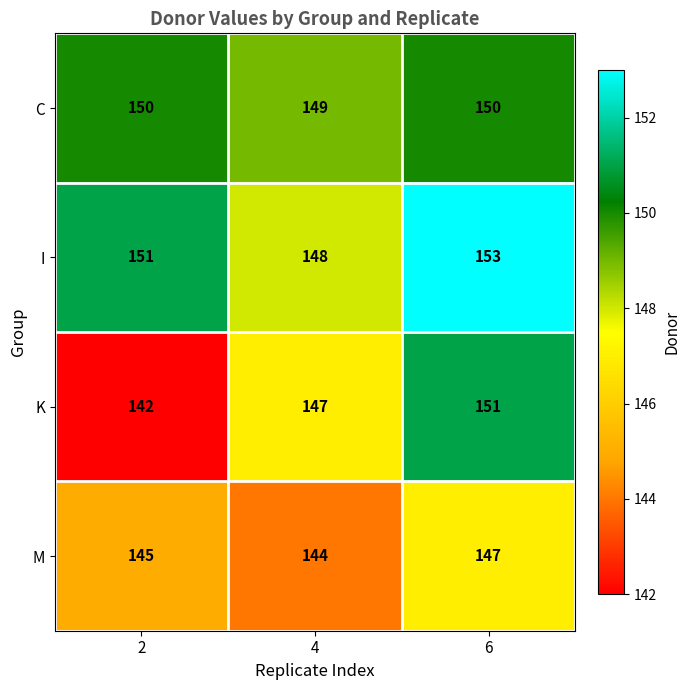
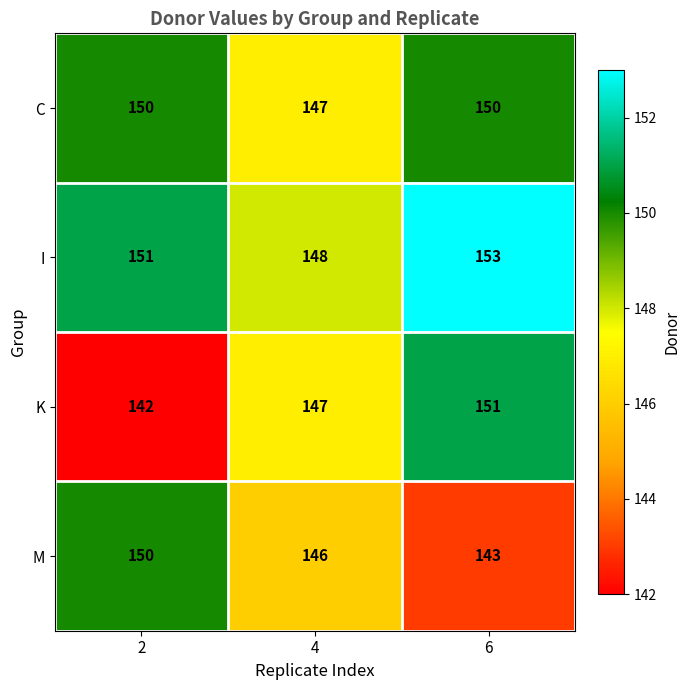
C, 4: 149 -> 147
M, 2: 145 -> 150
M, 4: 144 -> 146
M, 6: 147 -> 143
